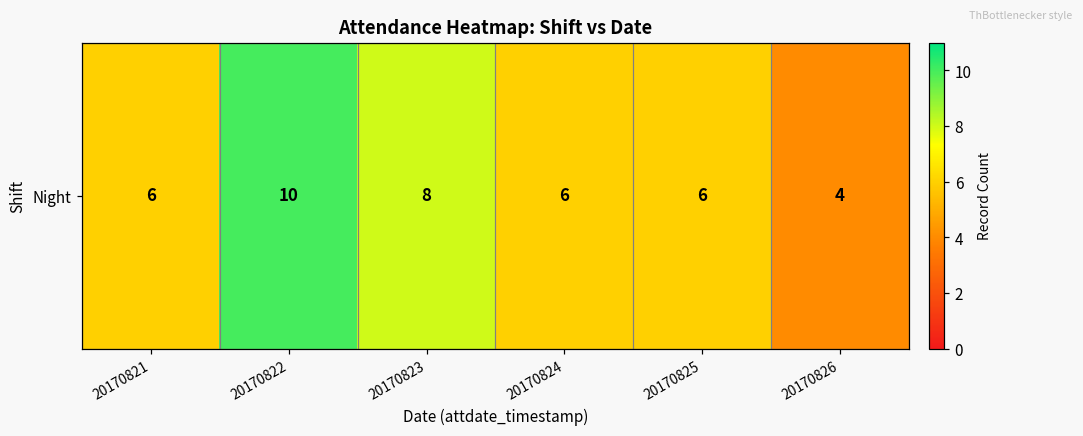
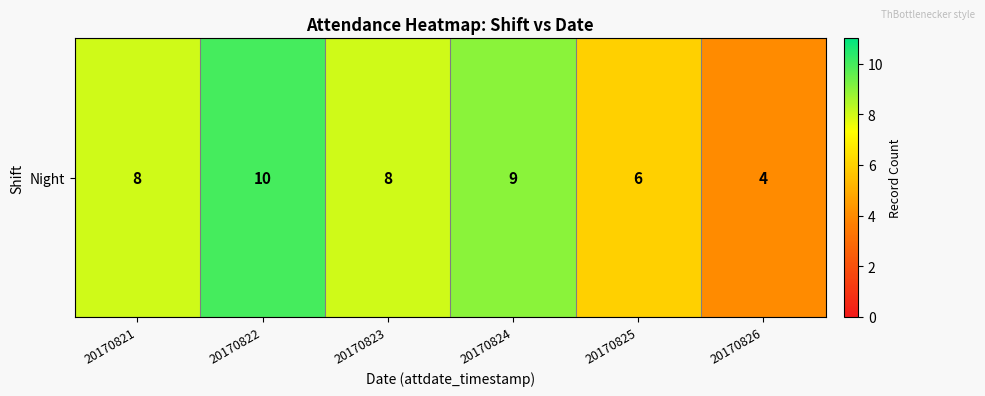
Night, 20170821: 6 -> 8
Night, 20170824: 6 -> 9
